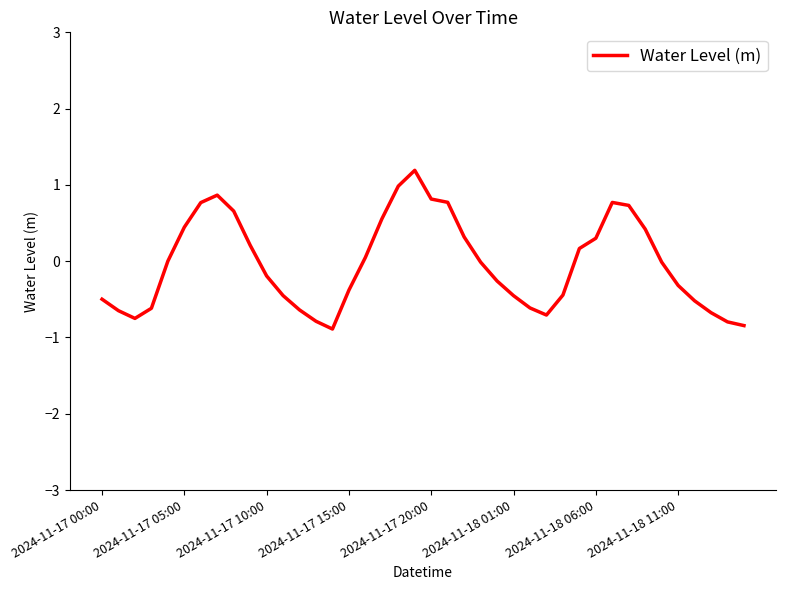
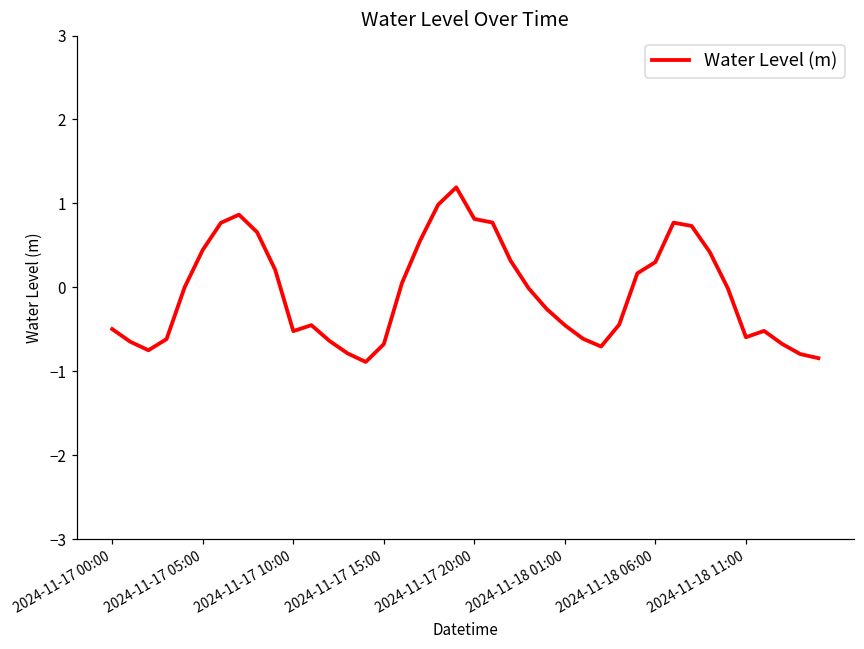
2024-11-17 10:00: -0.2 -> -0.5
2024-11-17 15:00: -0.4 -> -0.7
2024-11-18 11:00: -0.3 -> -0.6
